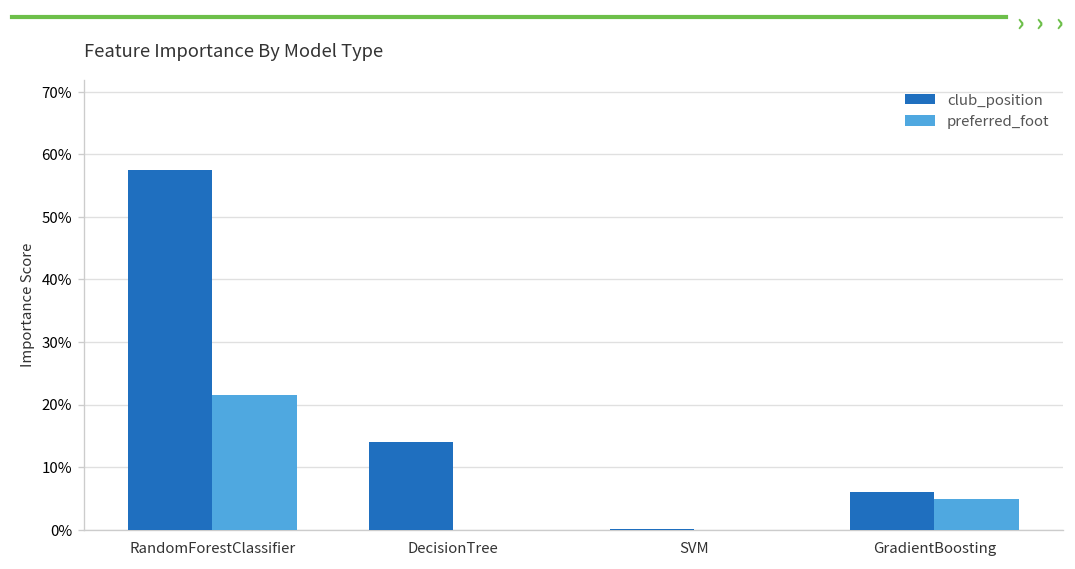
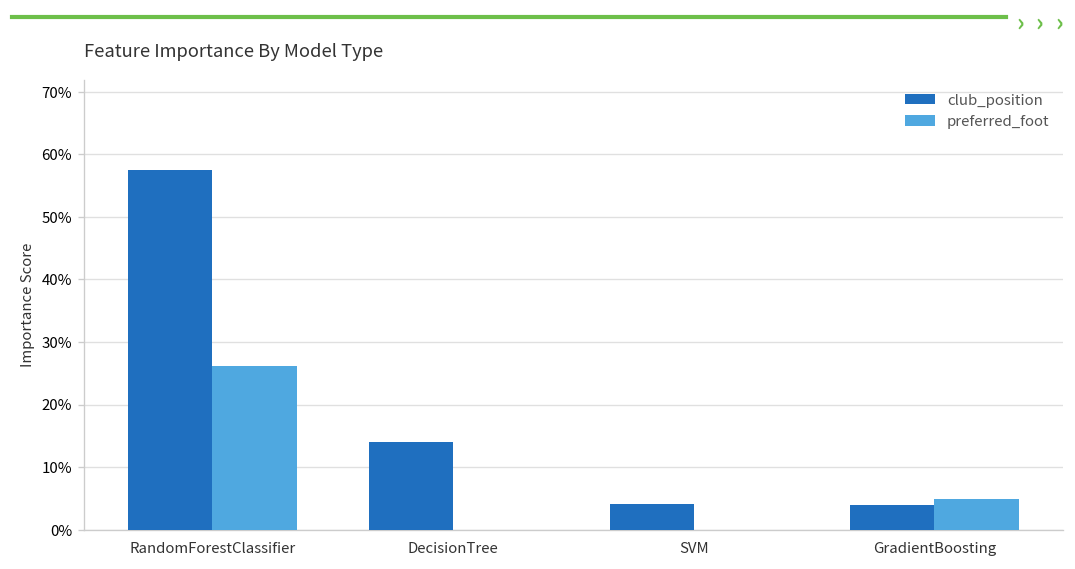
preferred_foot, RandomForestClassifier: 22% -> 26%
club_position, SVM: 0% -> 4%
club_position, GradientBoosting: 6% -> 4%
